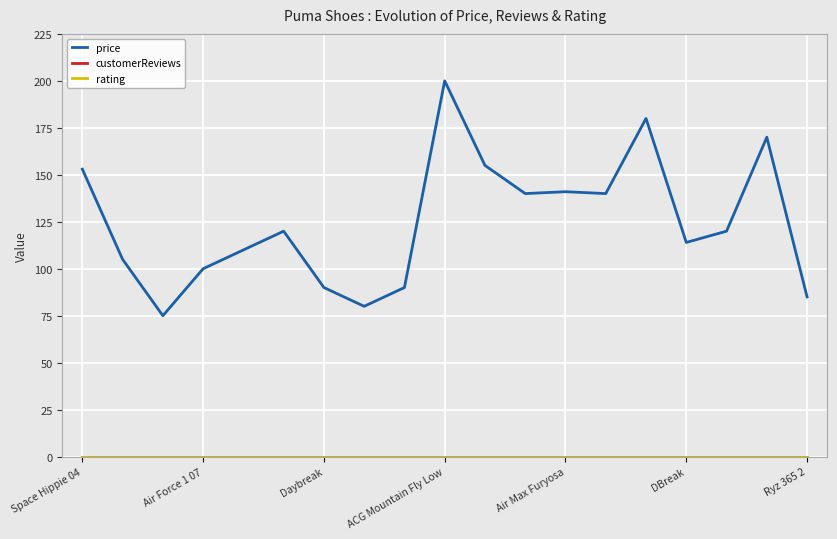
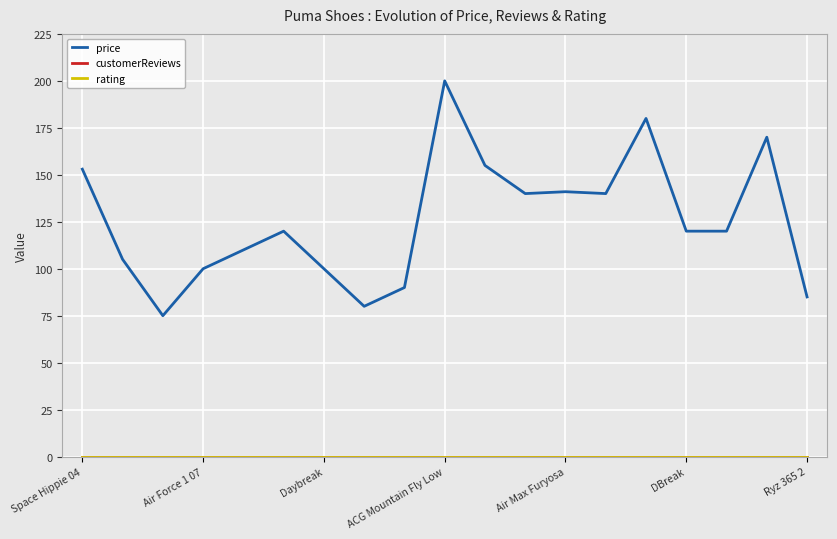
price, Daybreak: 90 -> 100
price, DBreak: 114 -> 120
